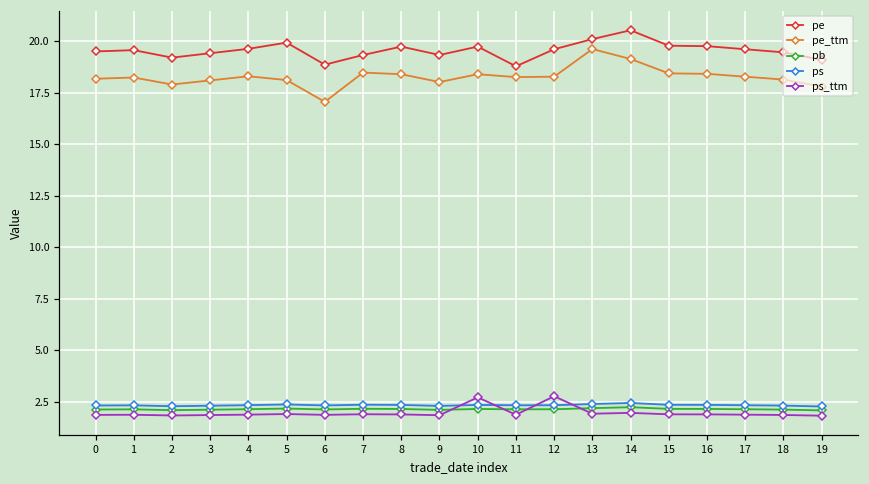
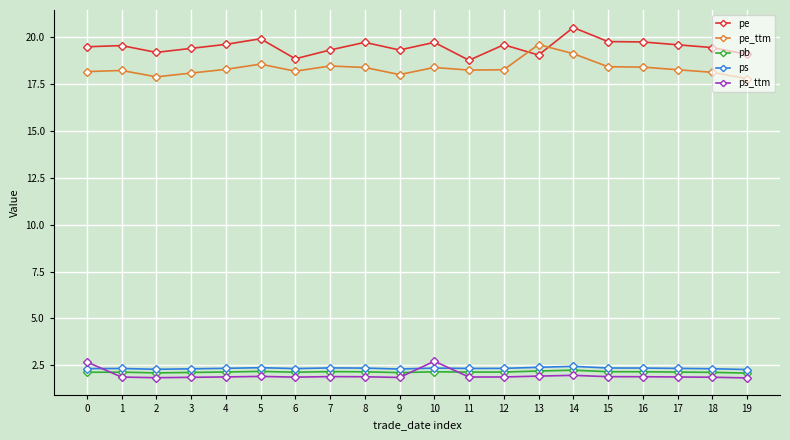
ps_ttm, 0: 1.9 -> 2.7
pe_ttm, 5: 18.1 -> 18.6
pe_ttm, 6: 17.1 -> 18.2
ps_ttm, 12: 2.8 -> 1.9
pe, 13: 20.1 -> 19.1
